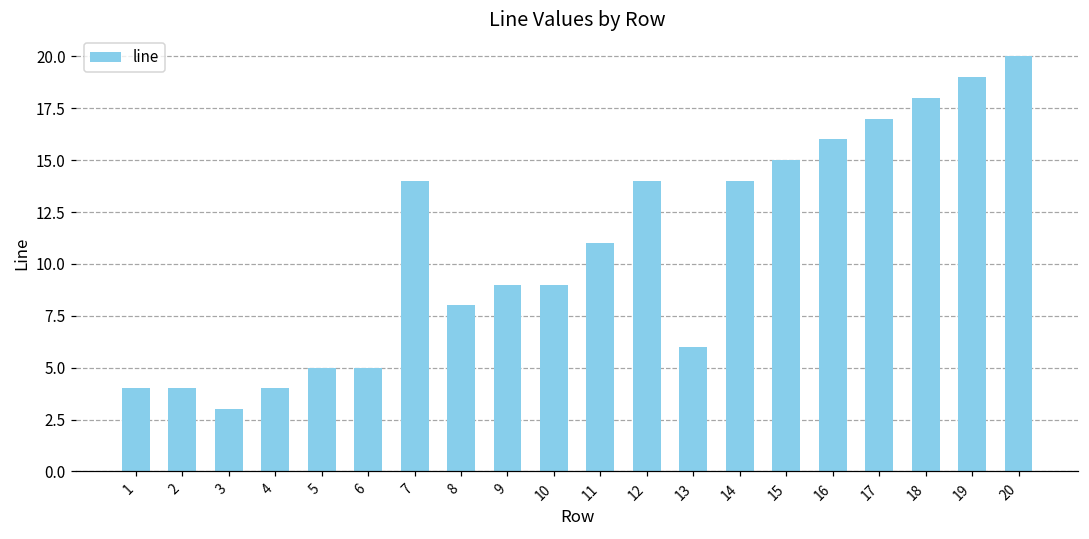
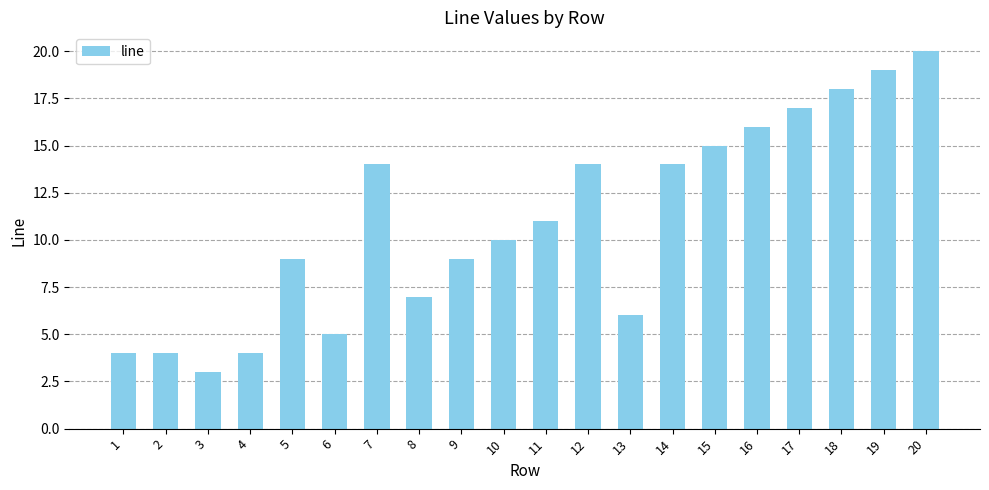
5: 5 -> 9
8: 8 -> 7
10: 9 -> 10
